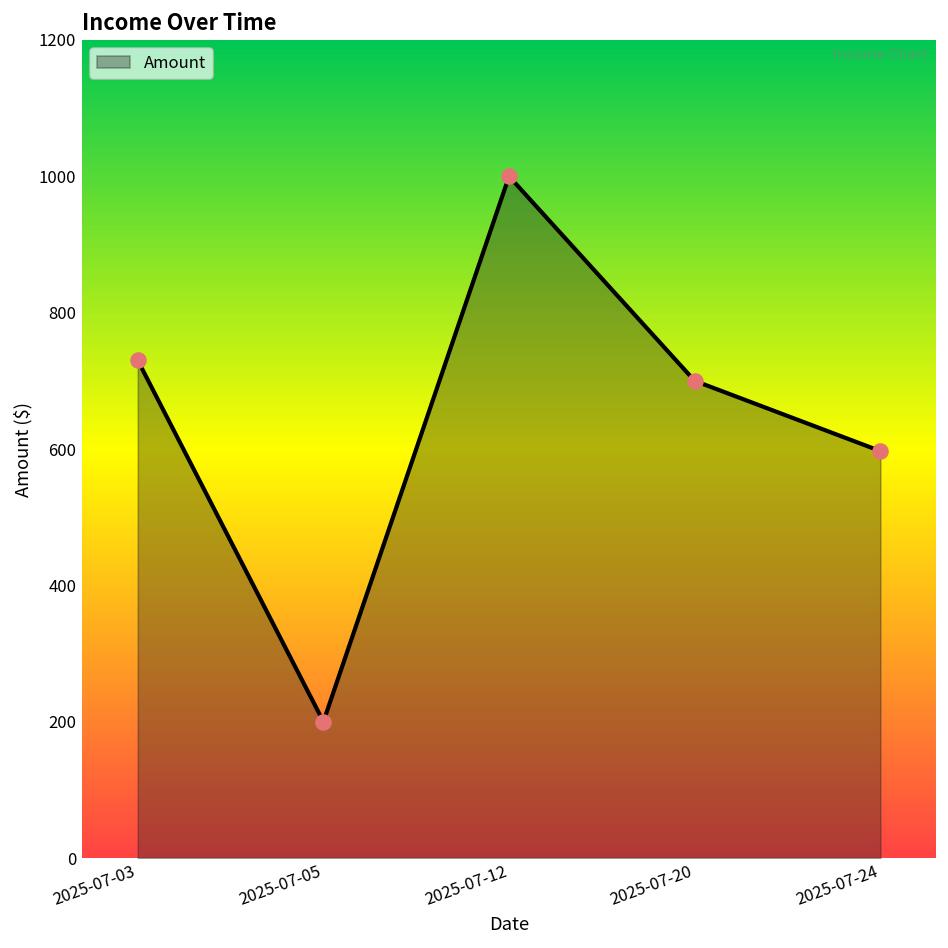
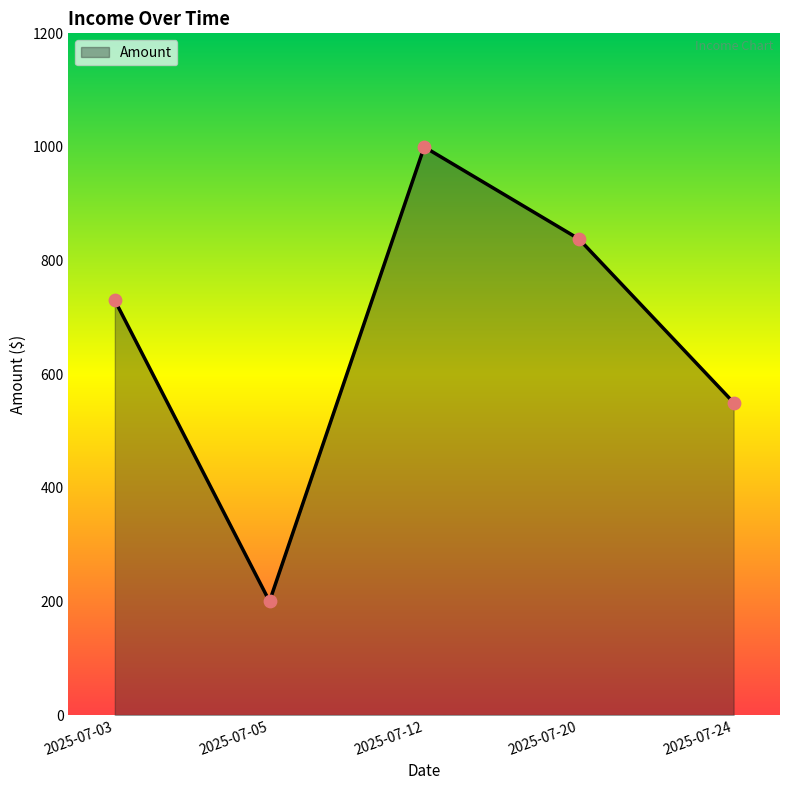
2025-07-20: 700 -> 840
2025-07-24: 600 -> 550
